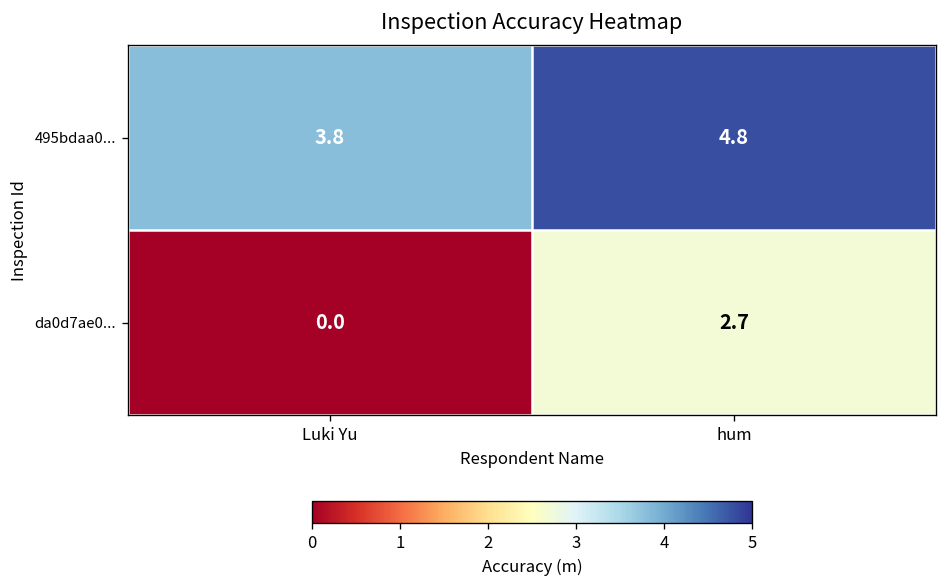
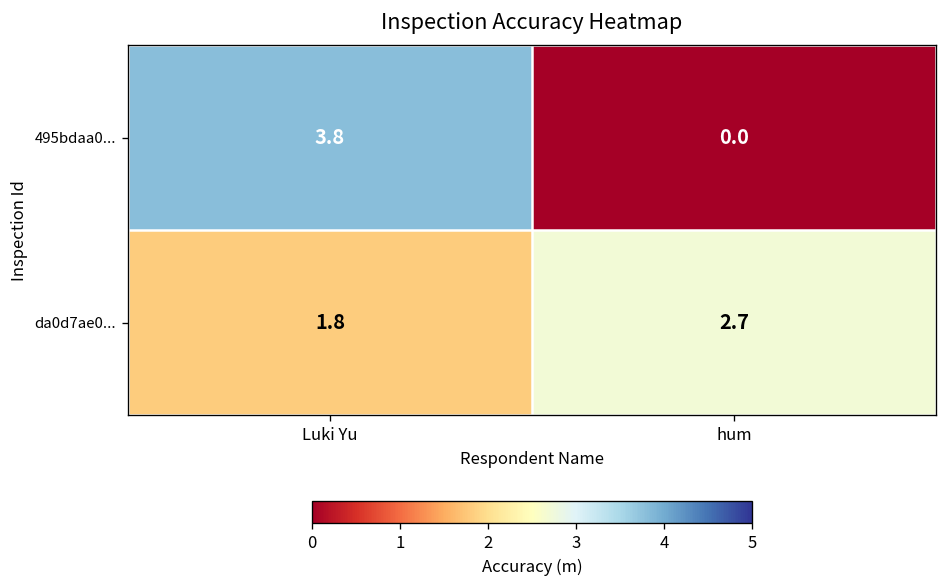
495bdaa0..., hum: 4.8 -> 0.0
da0d7ae0..., Luki Yu: 0.0 -> 1.8
